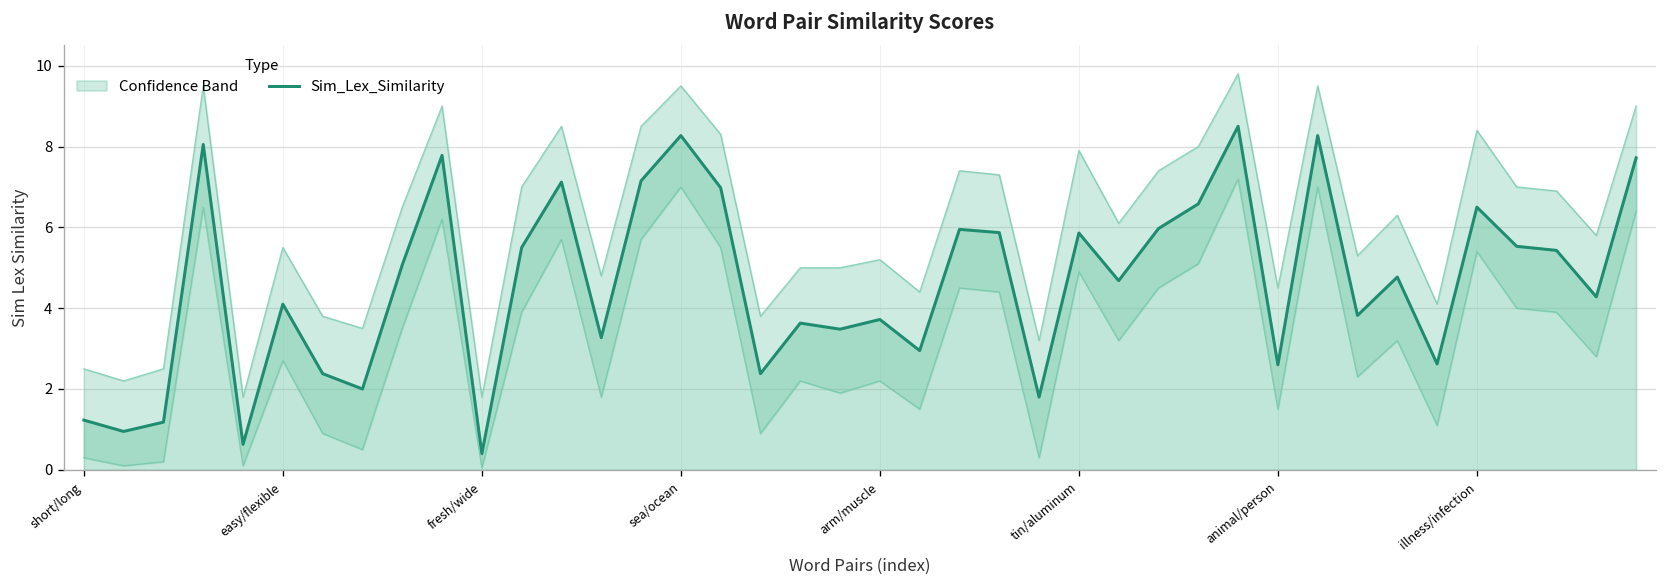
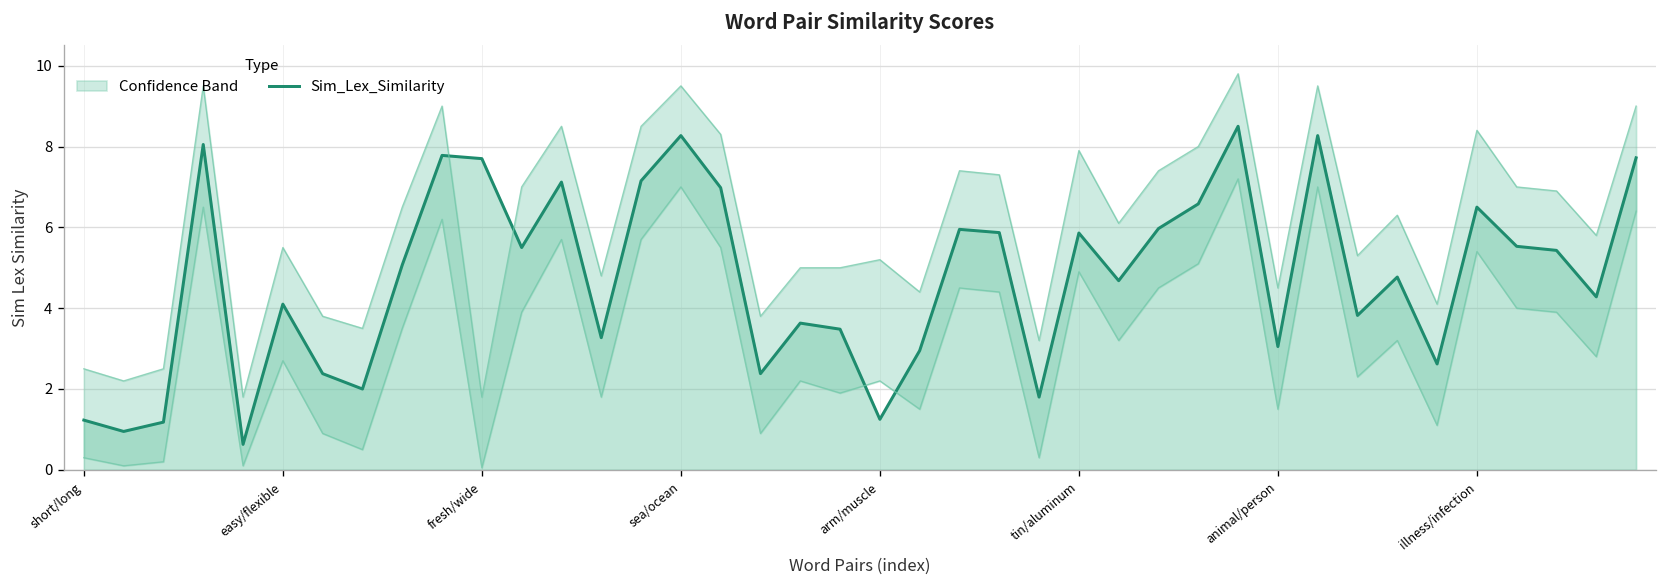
Sim_Lex_Similarity, fresh/wide: 0.4 -> 7.7
Sim_Lex_Similarity, arm/muscle: 3.7 -> 1.3
Sim_Lex_Similarity, animal/person: 2.6 -> 3.1
